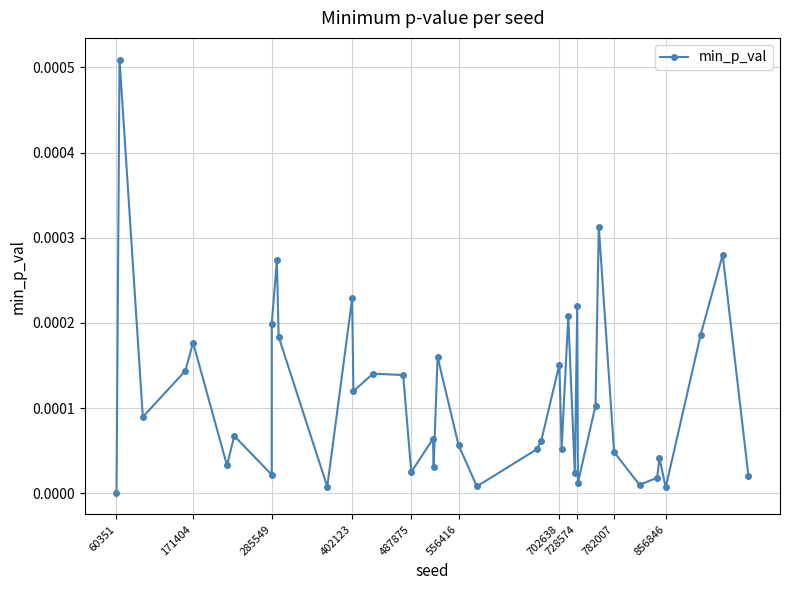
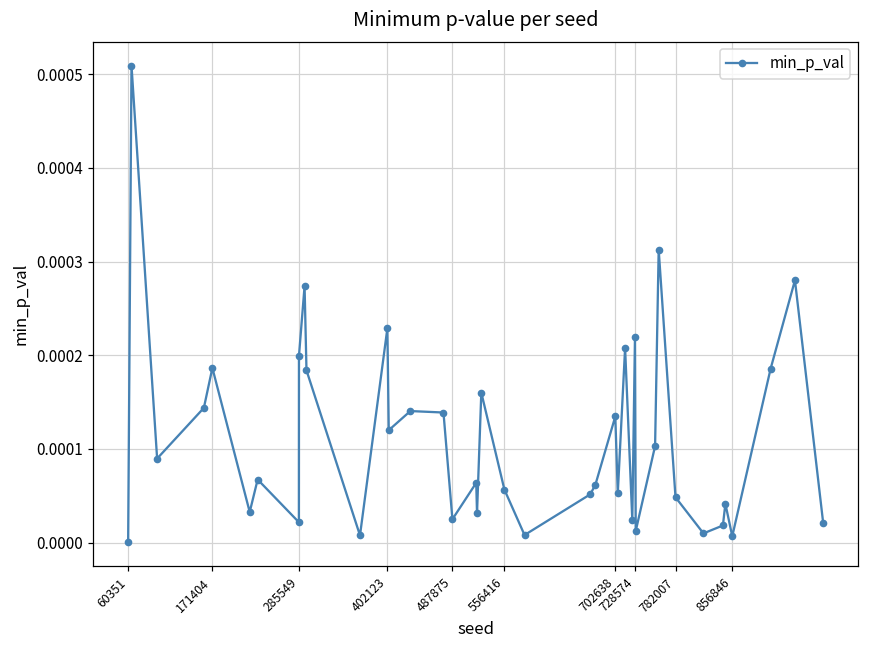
171404: 0.00018 -> 0.00019
702638: 0.00015 -> 0.00013
